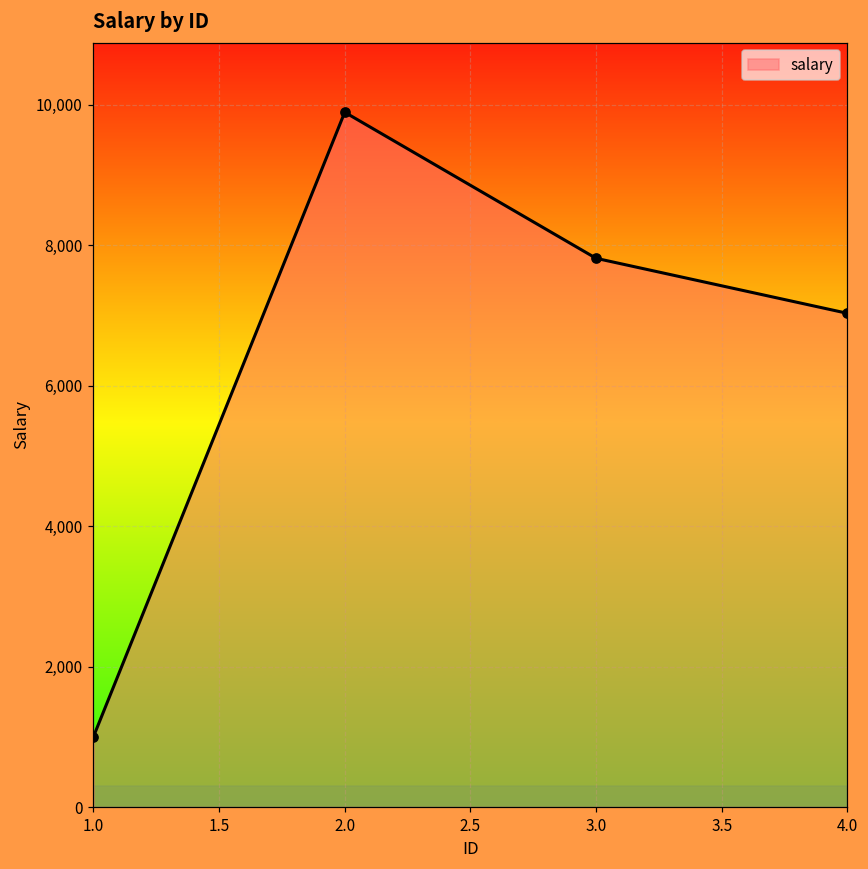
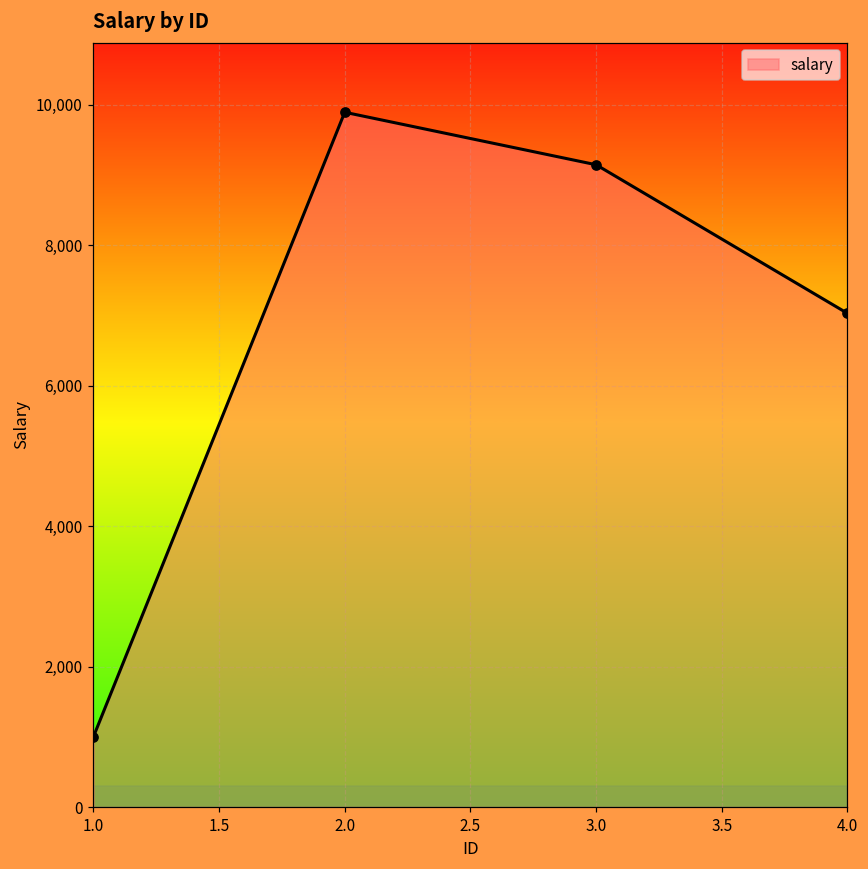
3.0: 7,800 -> 9,100
